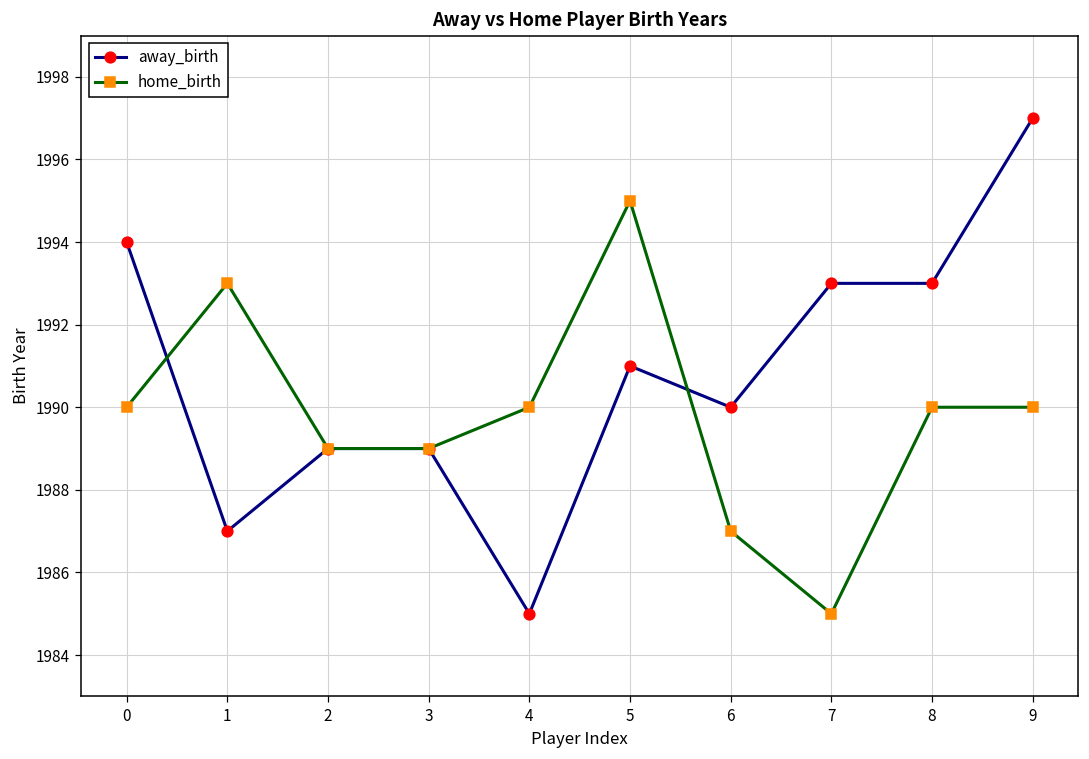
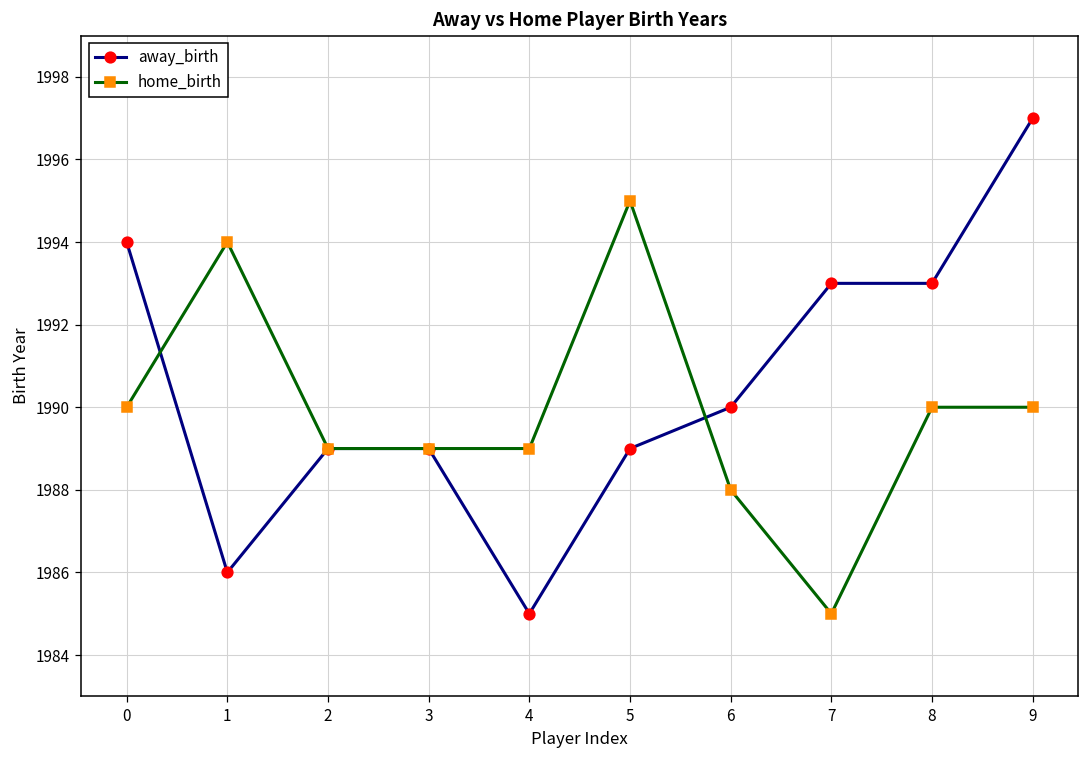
away_birth, 1: 1987 -> 1986
home_birth, 1: 1993 -> 1994
home_birth, 4: 1990 -> 1989
away_birth, 5: 1991 -> 1989
home_birth, 6: 1987 -> 1988
